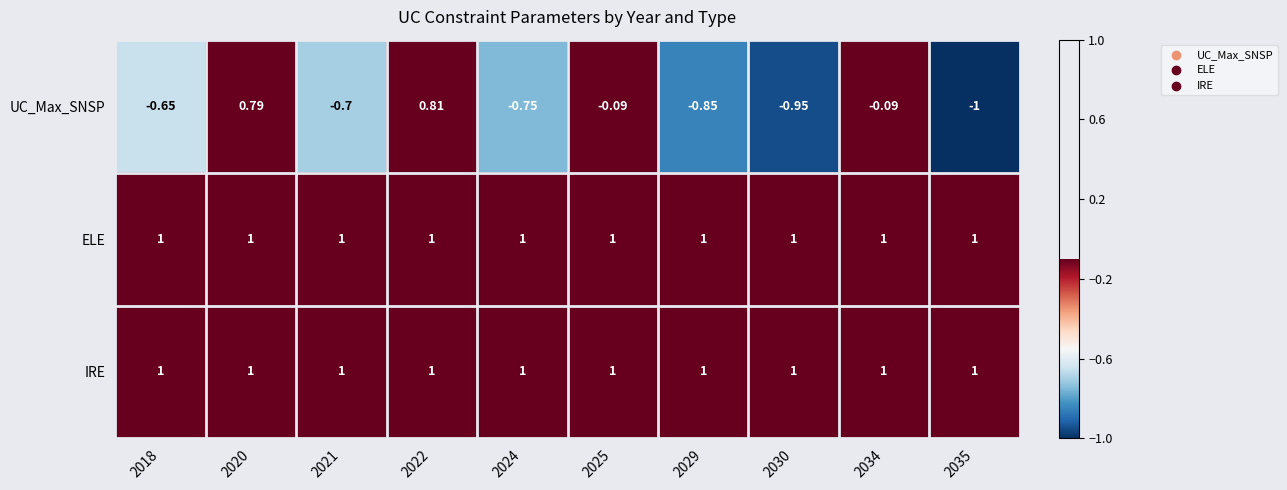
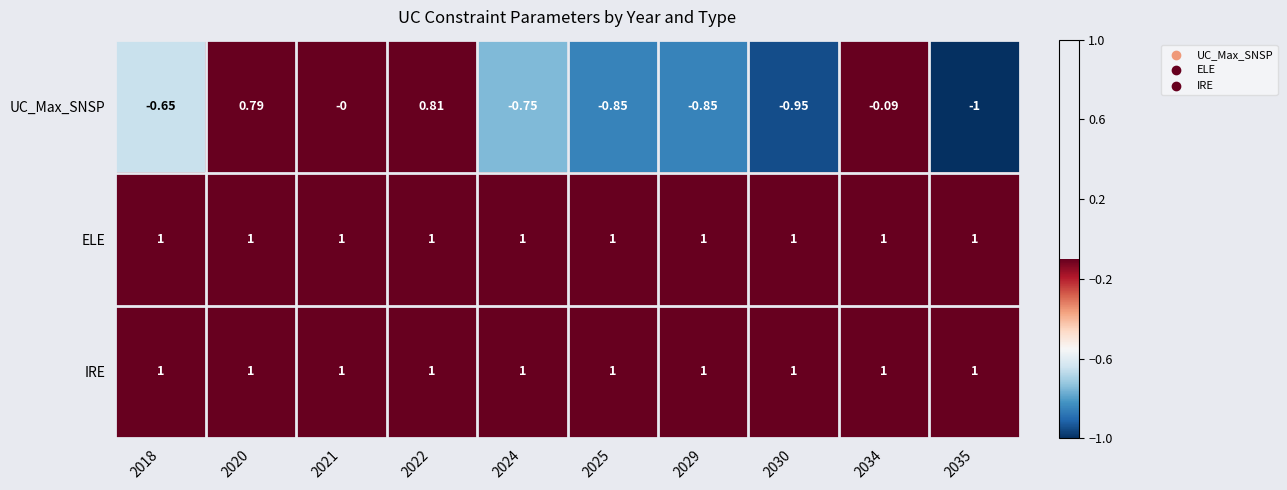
UC_Max_SNSP, 2021: -0.7 -> -0
UC_Max_SNSP, 2025: -0.09 -> -0.85
